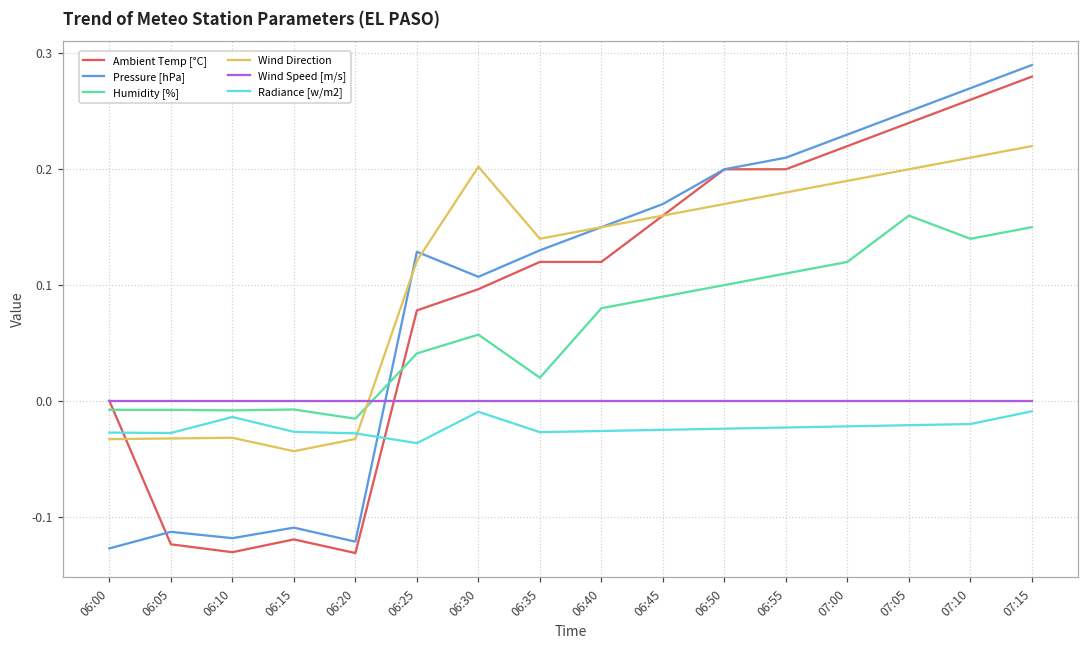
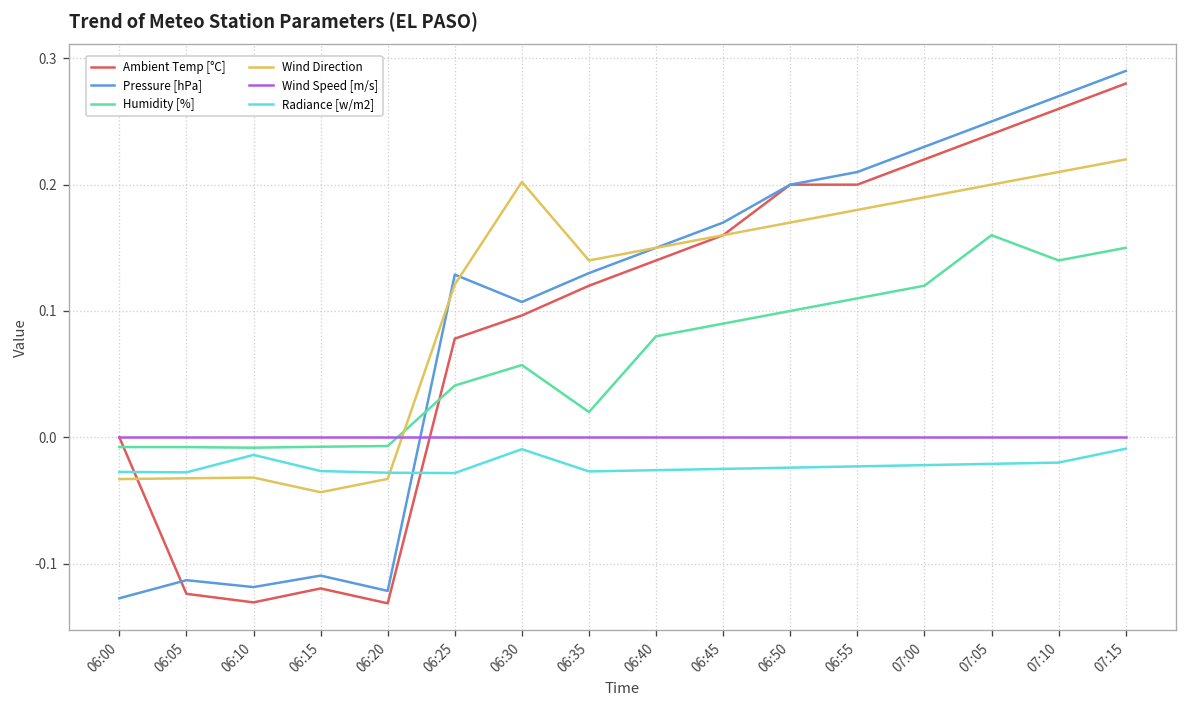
Humidity [%], 06:20: -0.015 -> -0.007
Radiance [w/m2], 06:25: -0.037 -> -0.028
Ambient Temp [°C], 06:40: 0.12 -> 0.14
